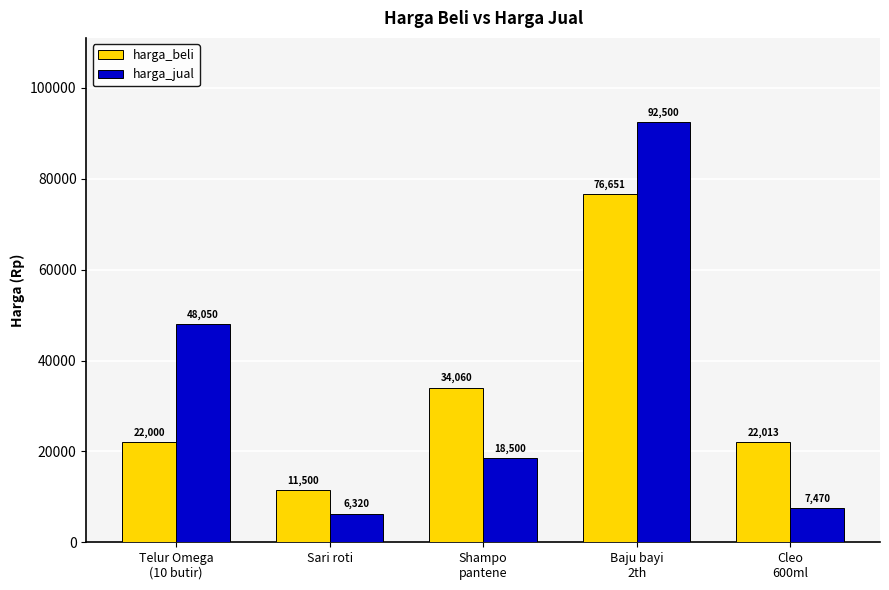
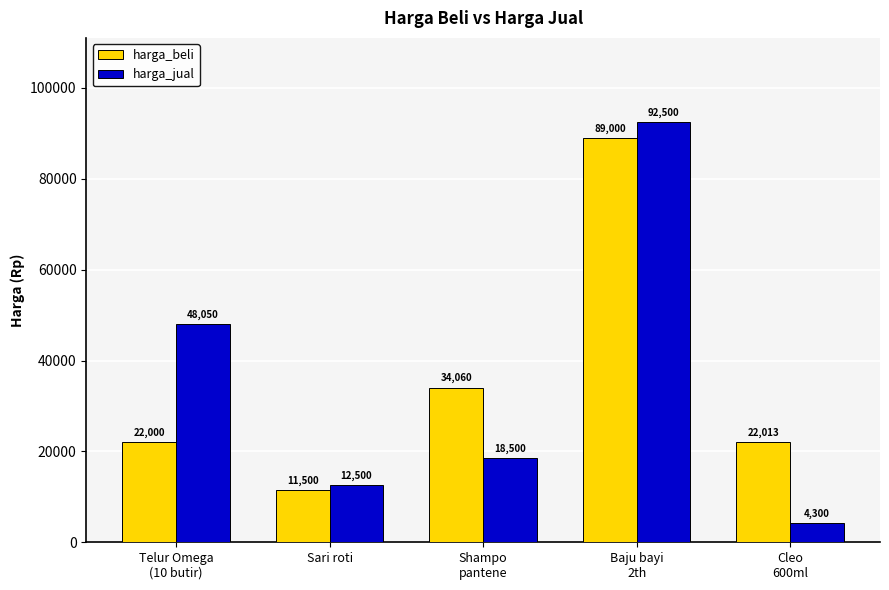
harga_jual, Sari roti: 6,320 -> 12,500
harga_beli, Baju bayi 2th: 76,651 -> 89,000
harga_jual, Cleo 600ml: 7,470 -> 4,300
